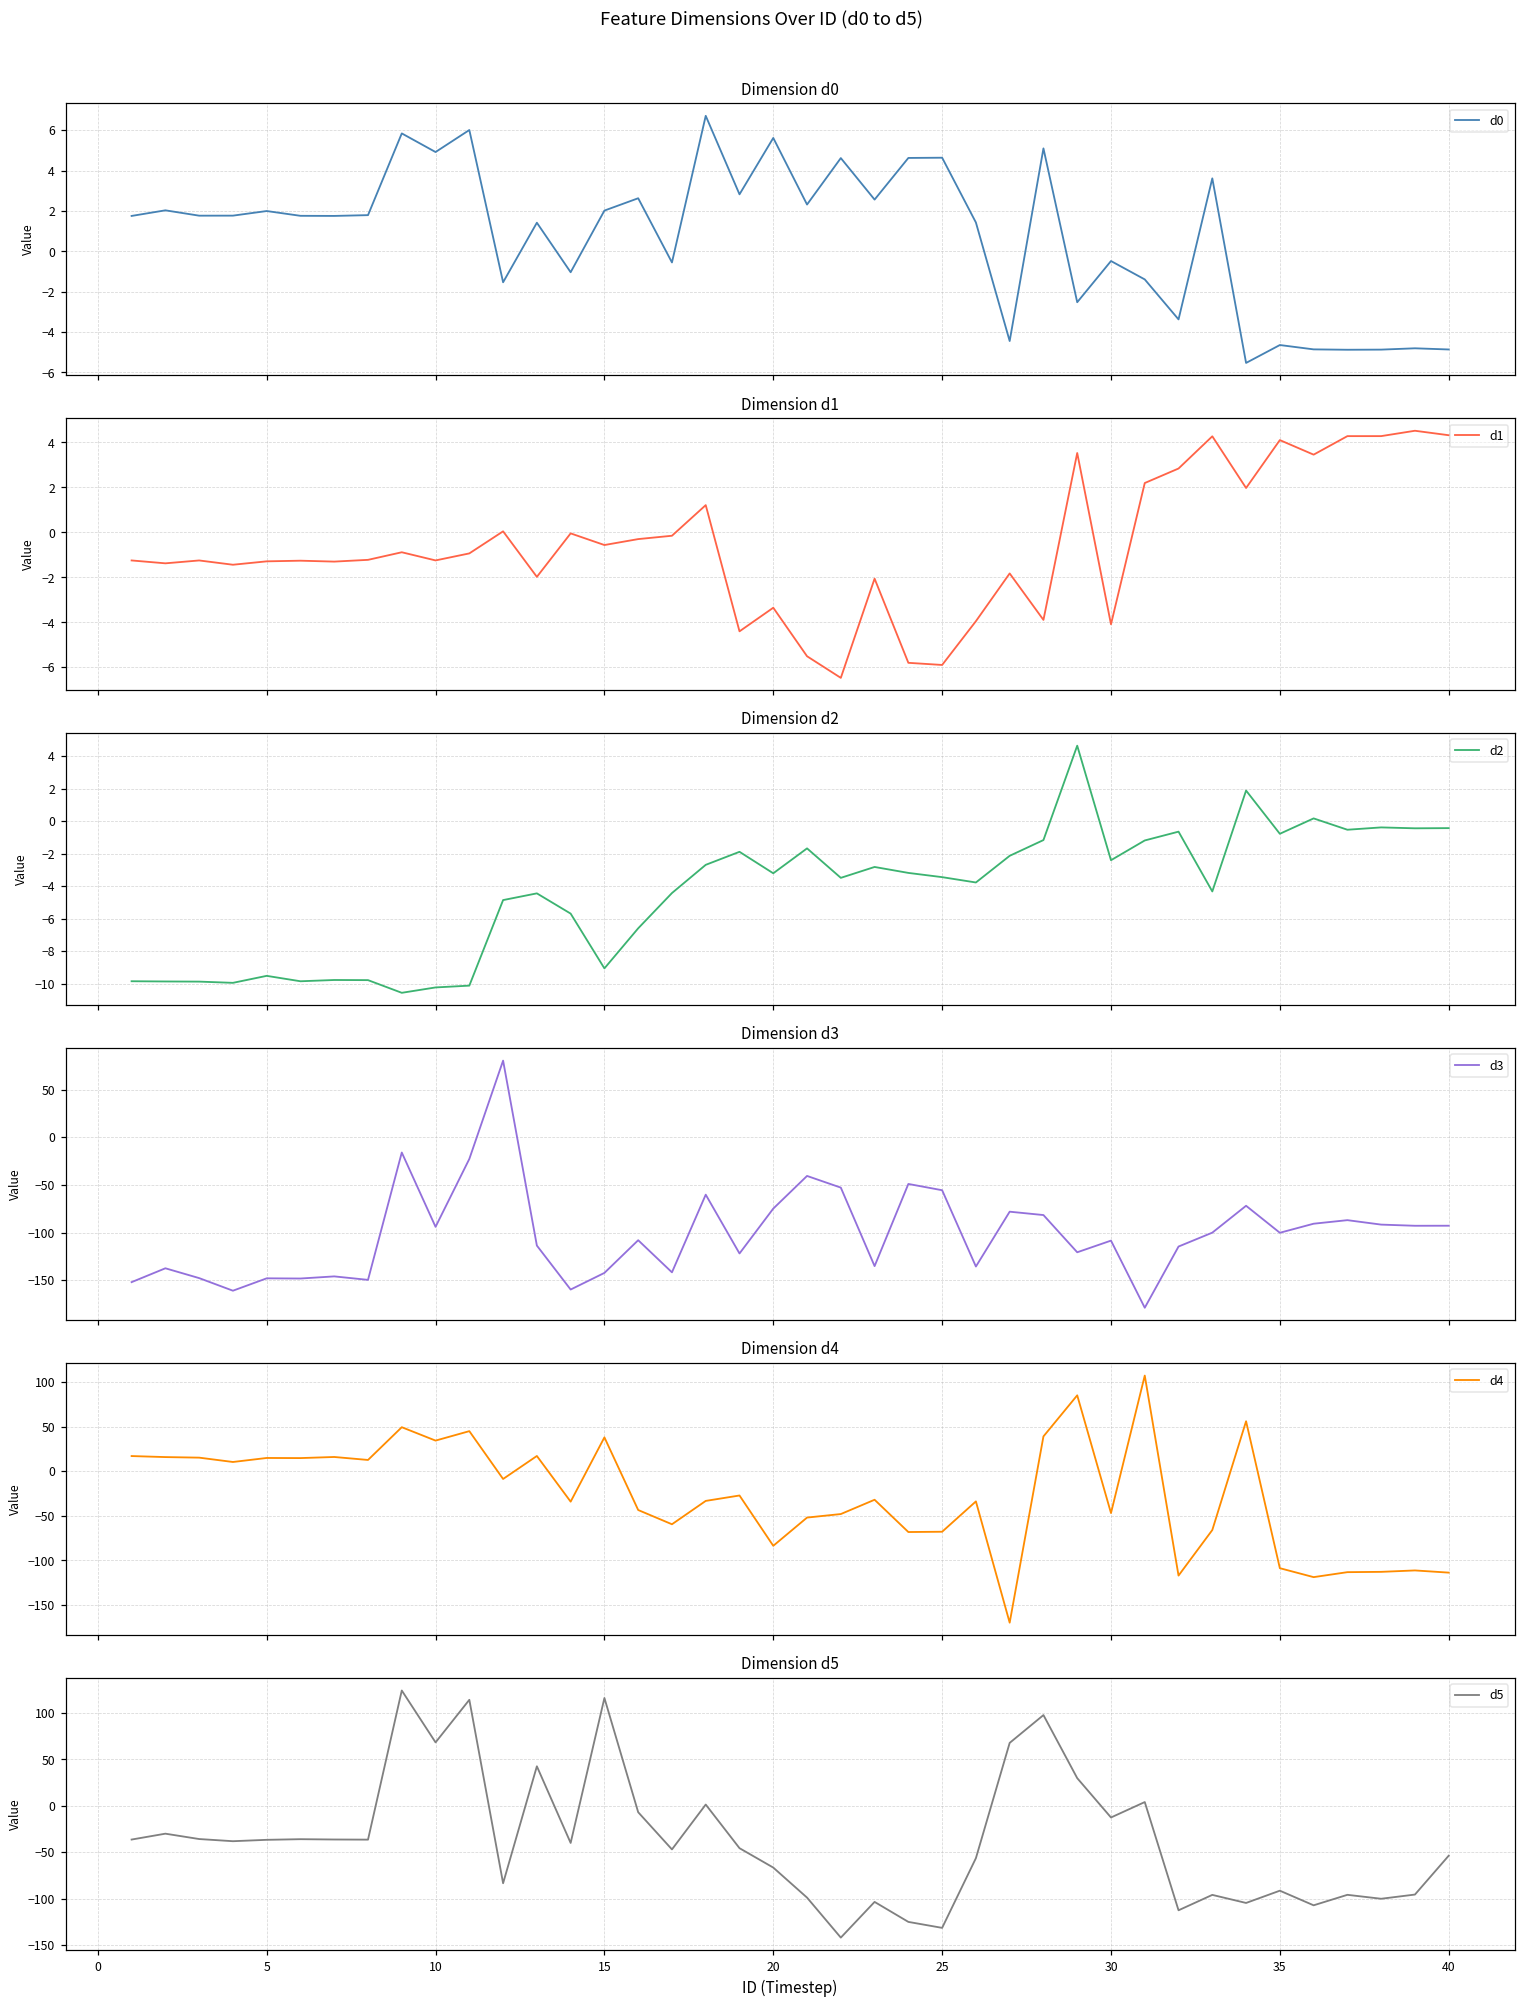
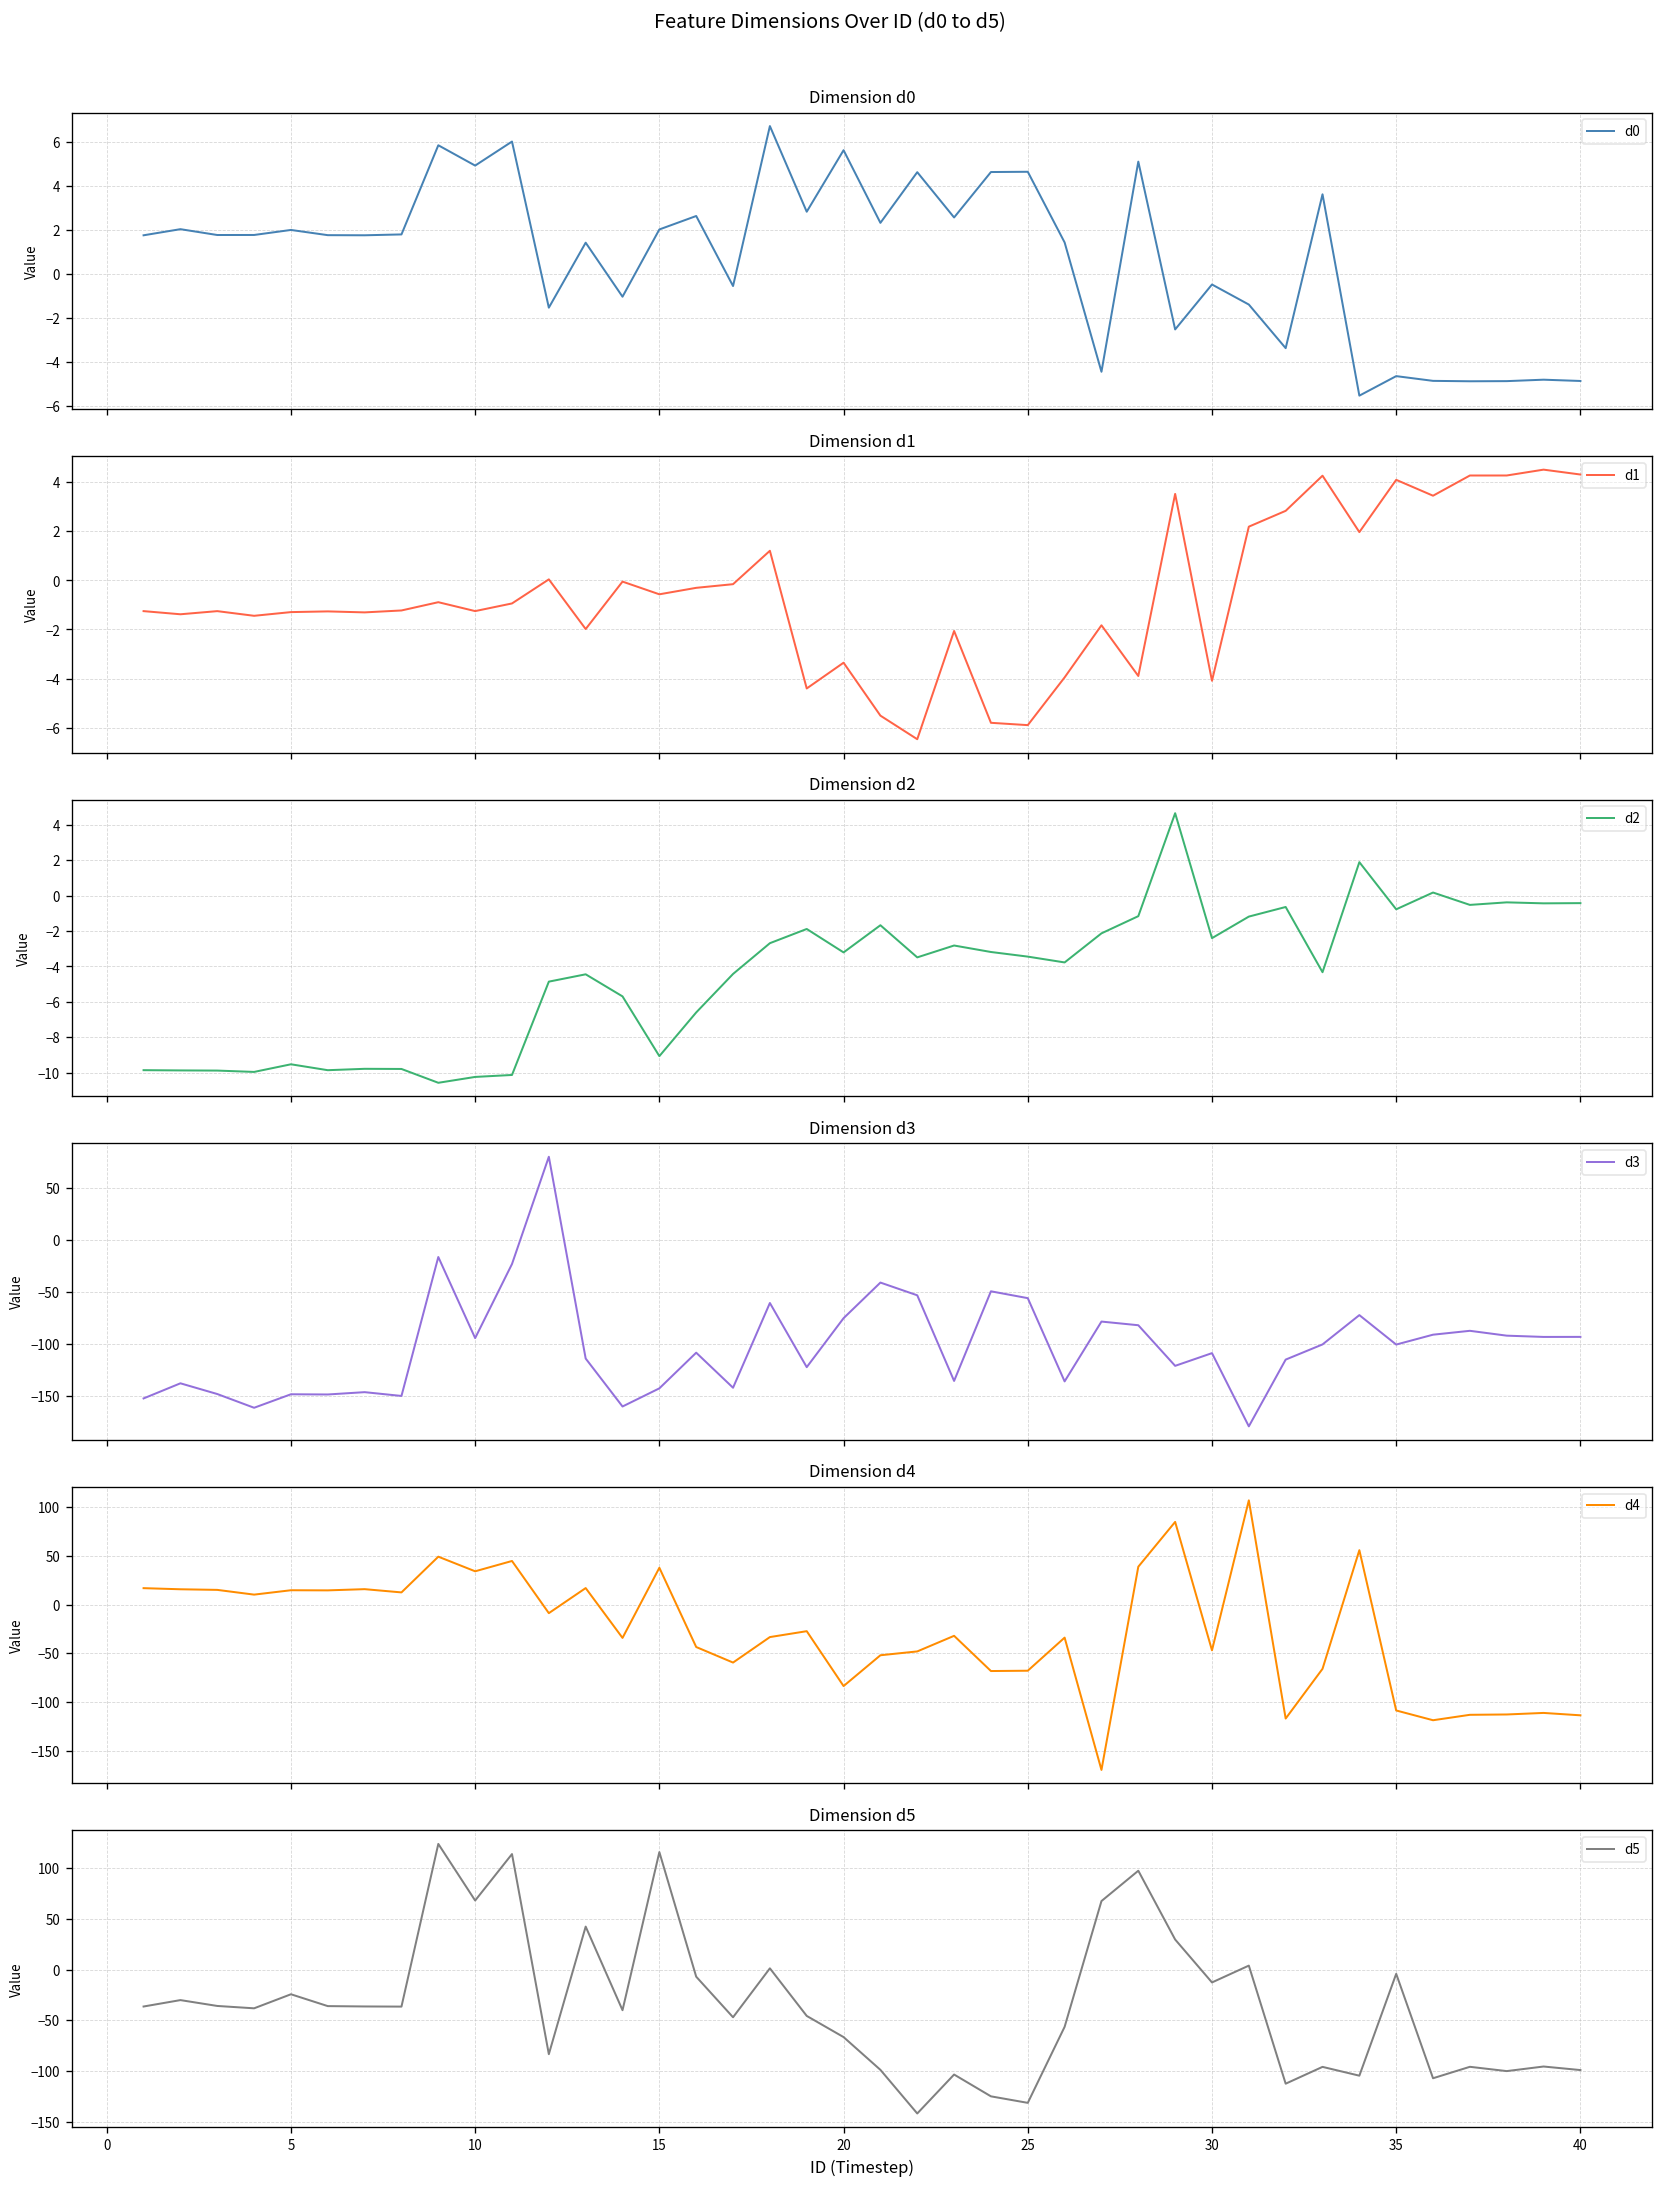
Dimension d5, 5: -40 -> -20
Dimension d5, 35: -90 -> 0
Dimension d5, 40: -50 -> -100
